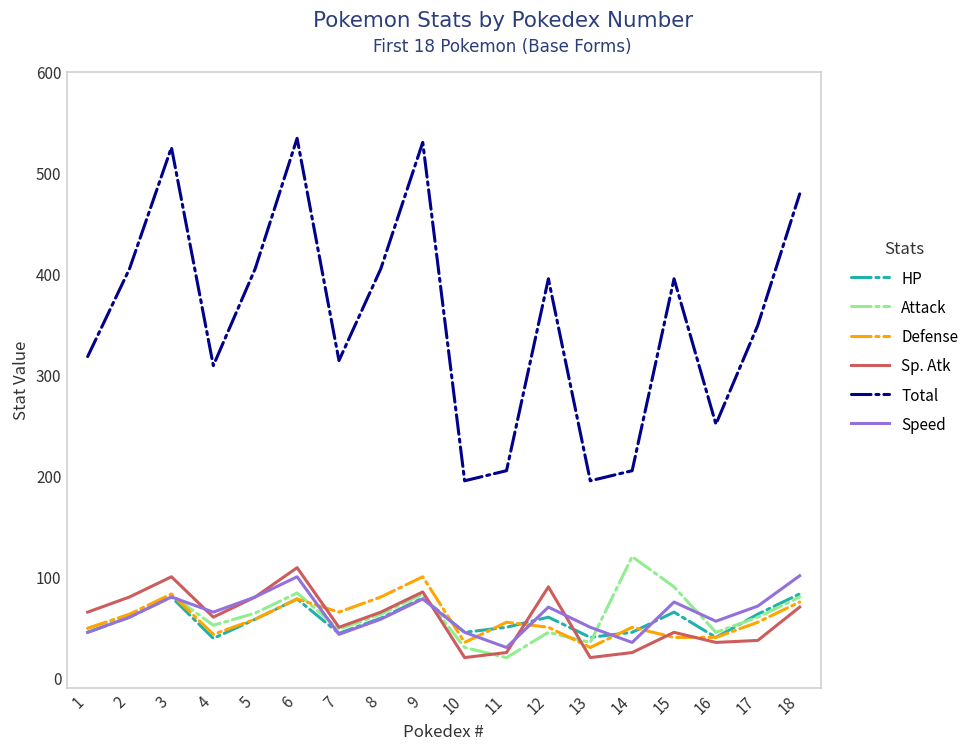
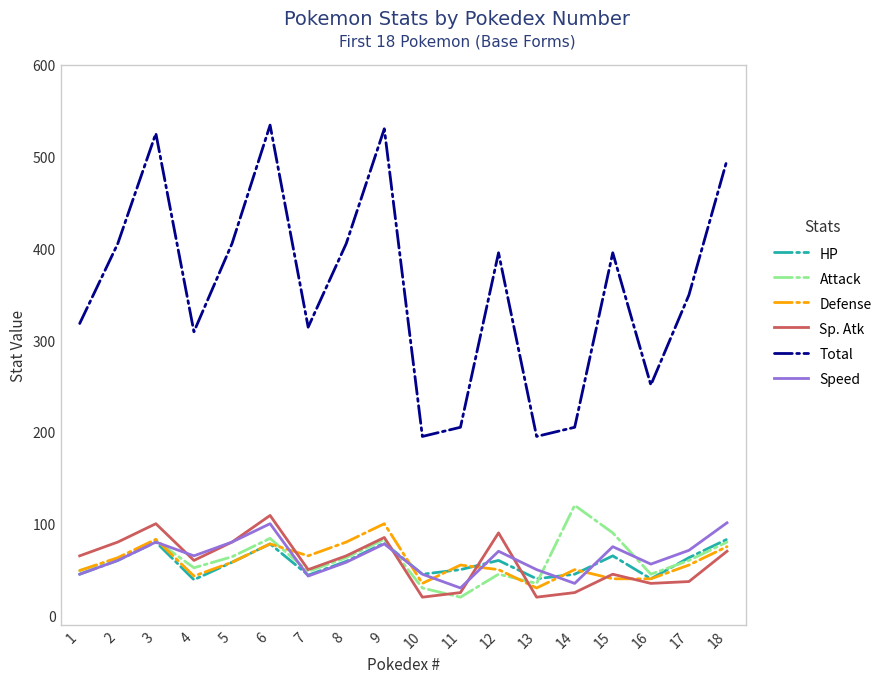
Total, 18: 480 -> 500
